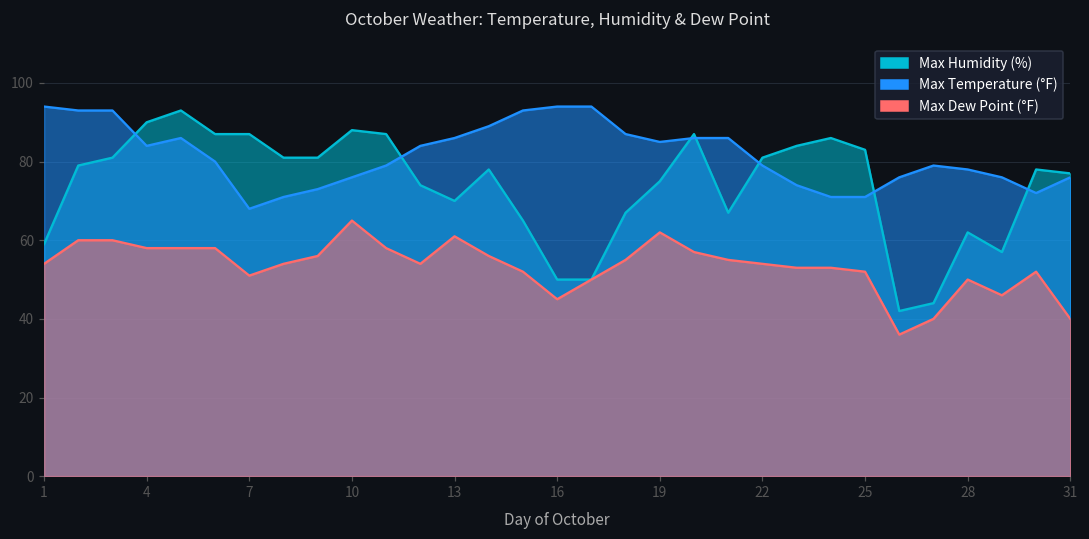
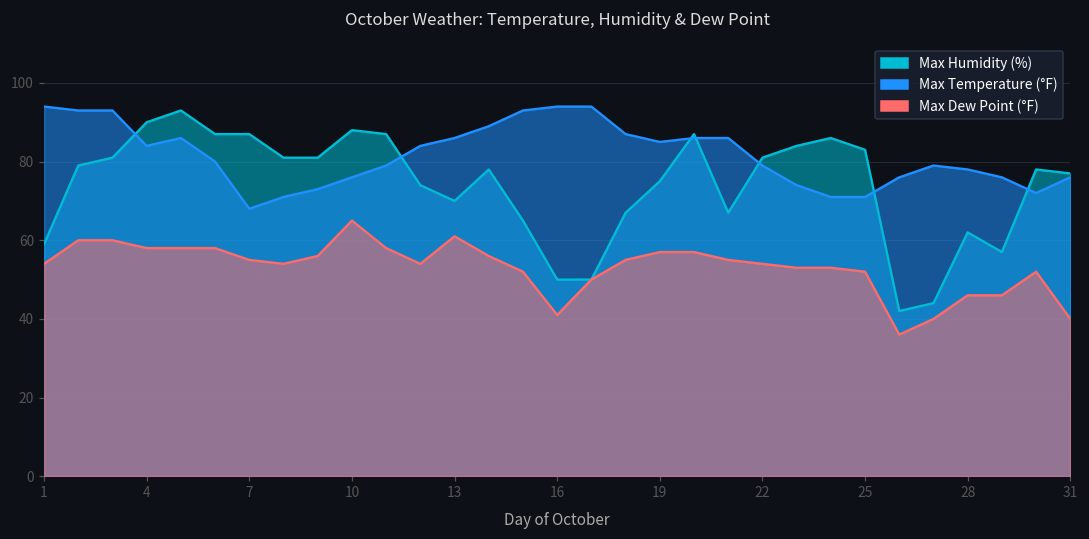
Max Dew Point (°F), 7: 51 -> 55
Max Dew Point (°F), 16: 45 -> 41
Max Dew Point (°F), 19: 62 -> 57
Max Dew Point (°F), 28: 50 -> 46
